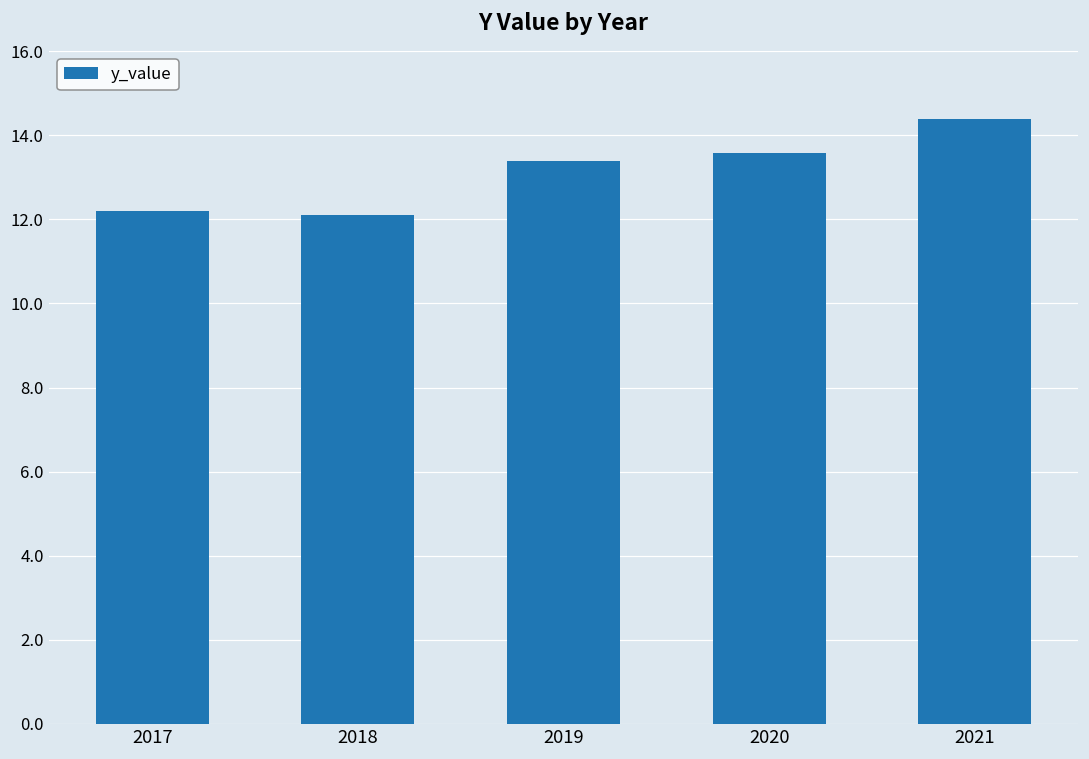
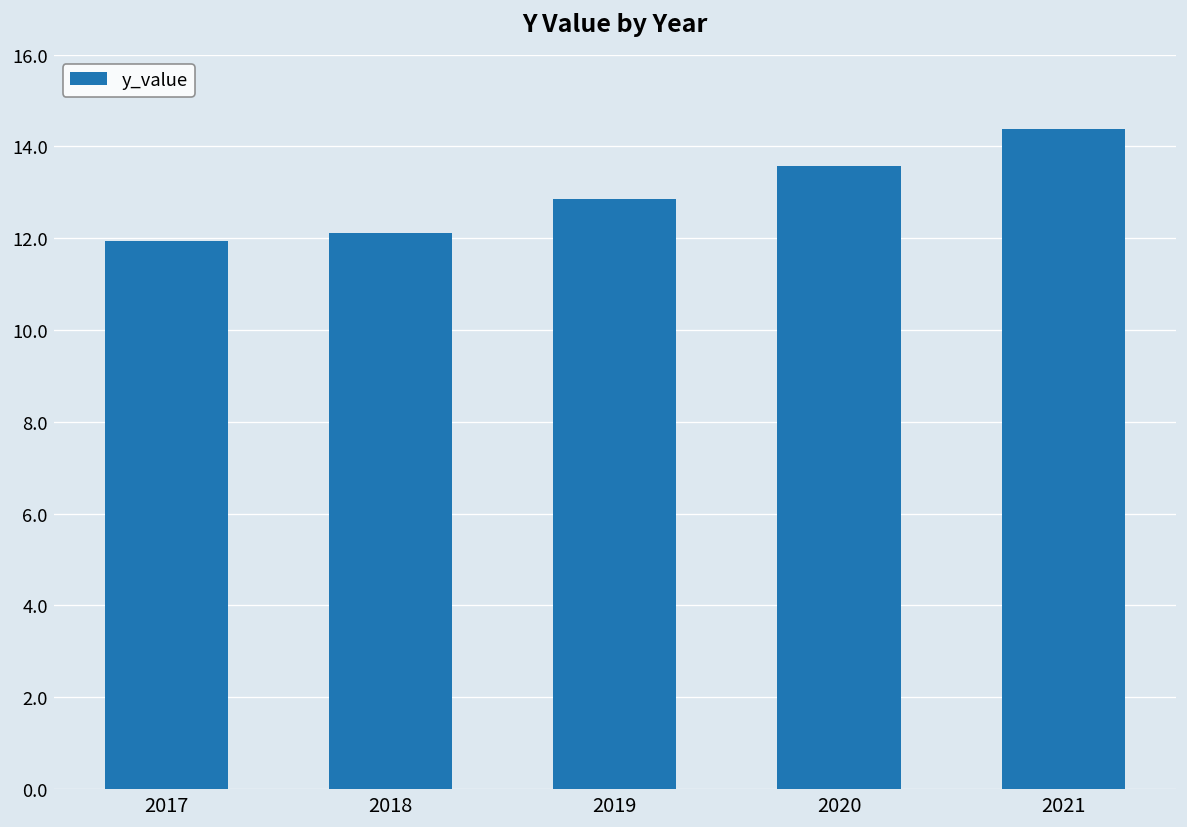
2017: 12.2 -> 11.9
2019: 13.4 -> 12.9
